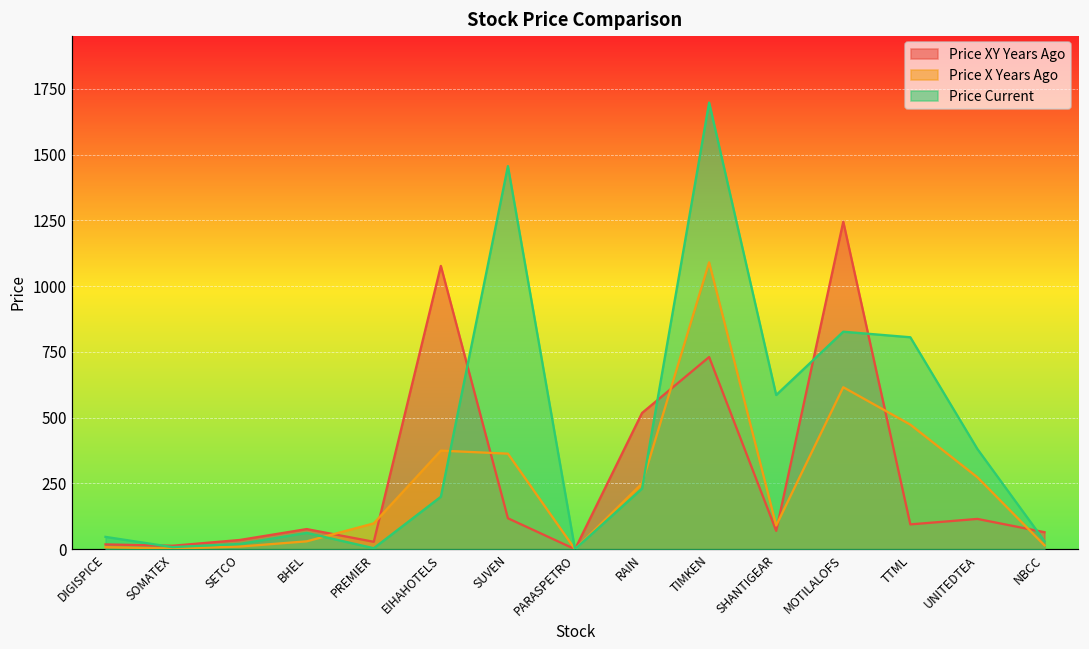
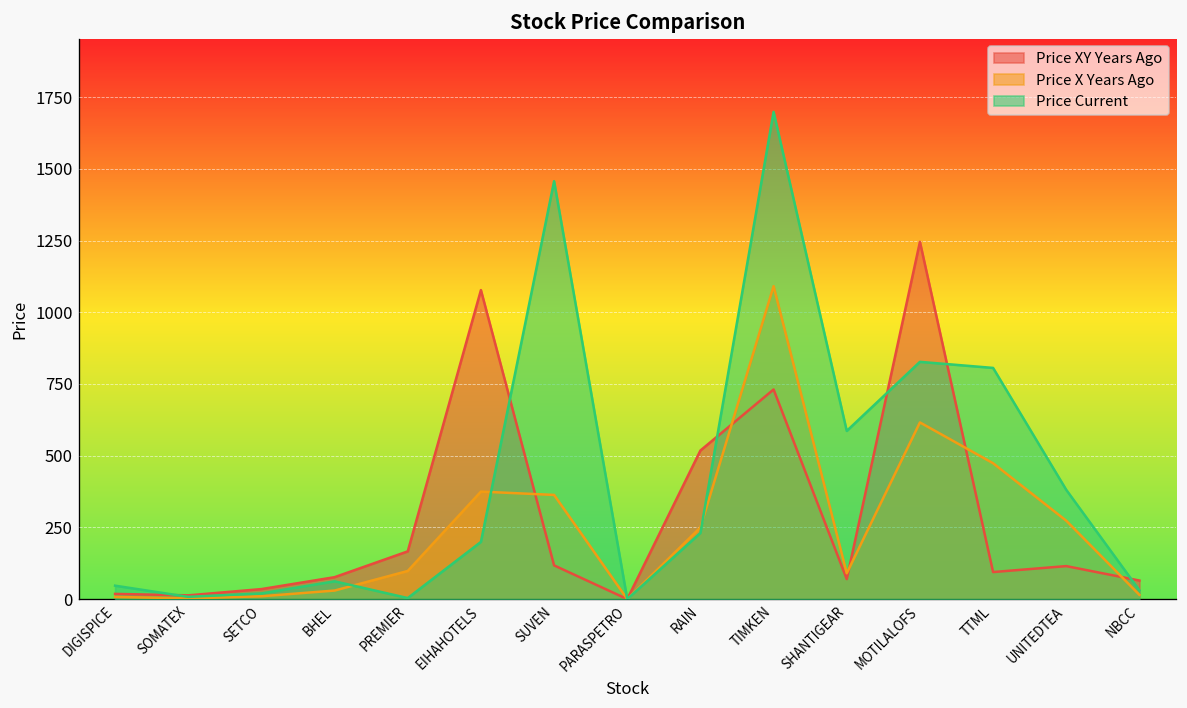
Price XY Years Ago, PREMIER: 30 -> 170
